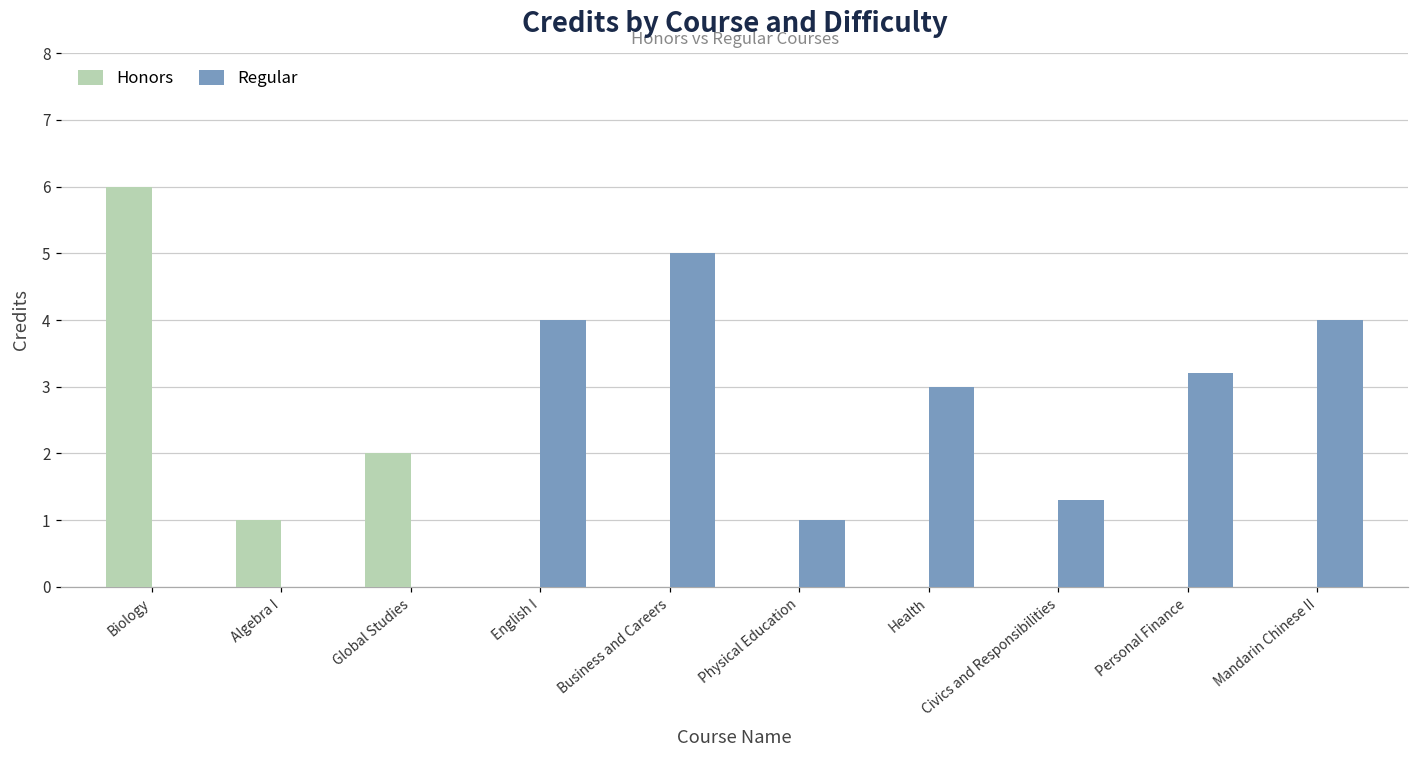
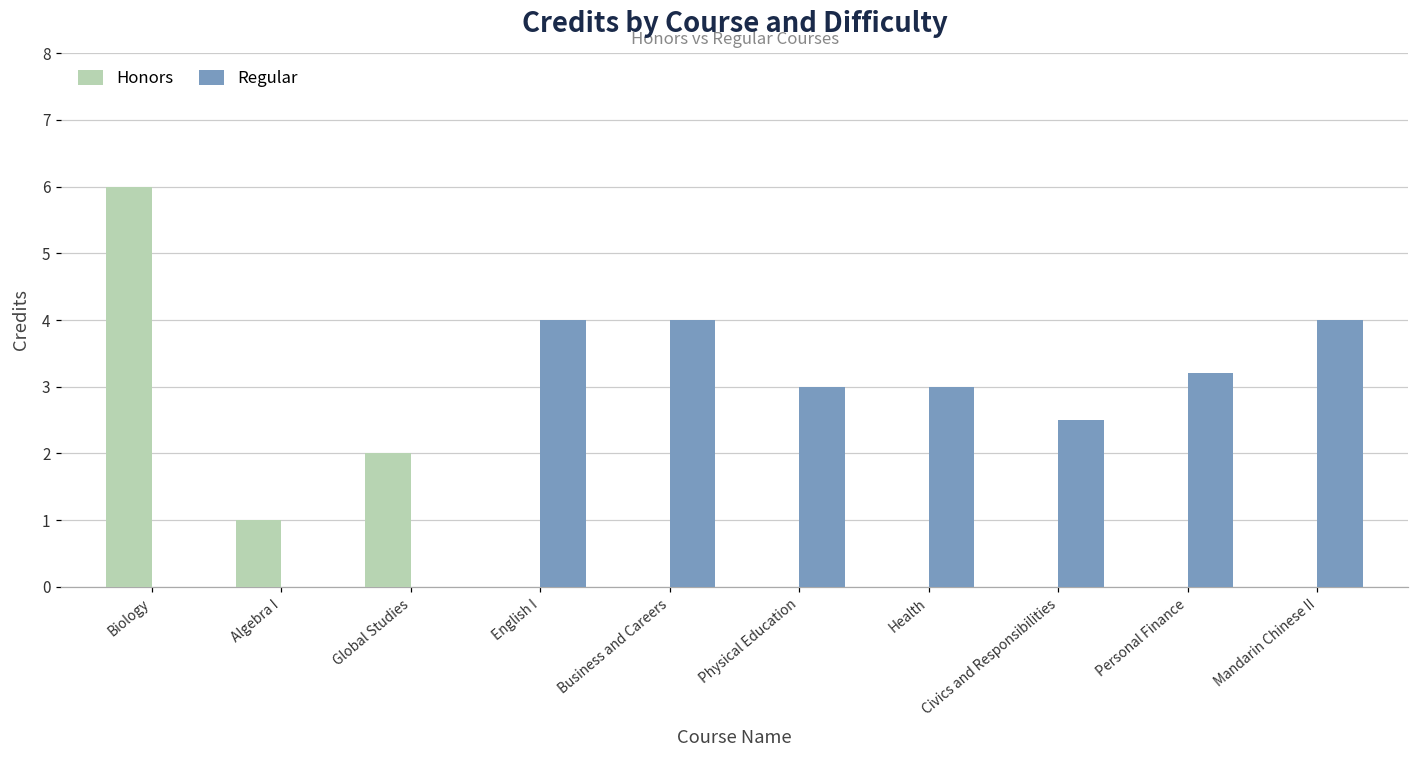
Regular, Business and Careers: 5 -> 4
Regular, Physical Education: 1 -> 3
Regular, Civics and Responsibilities: 1.3 -> 2.5
